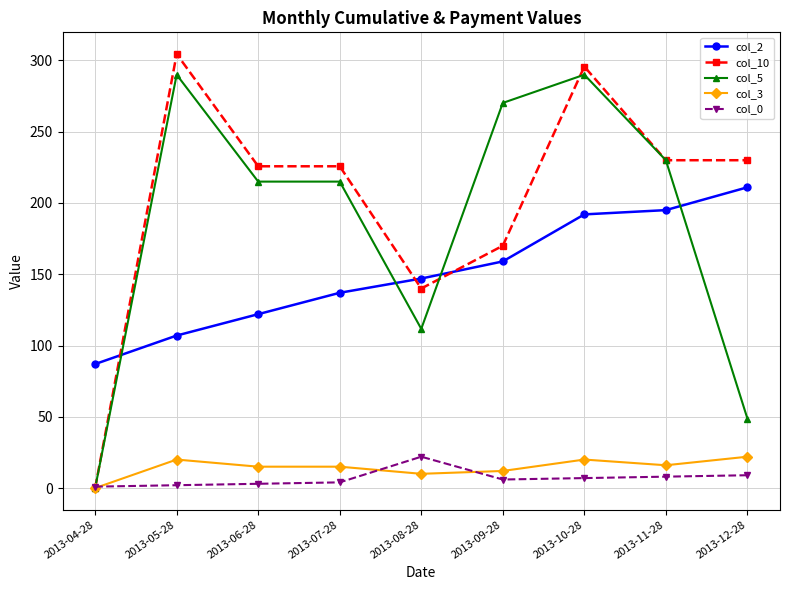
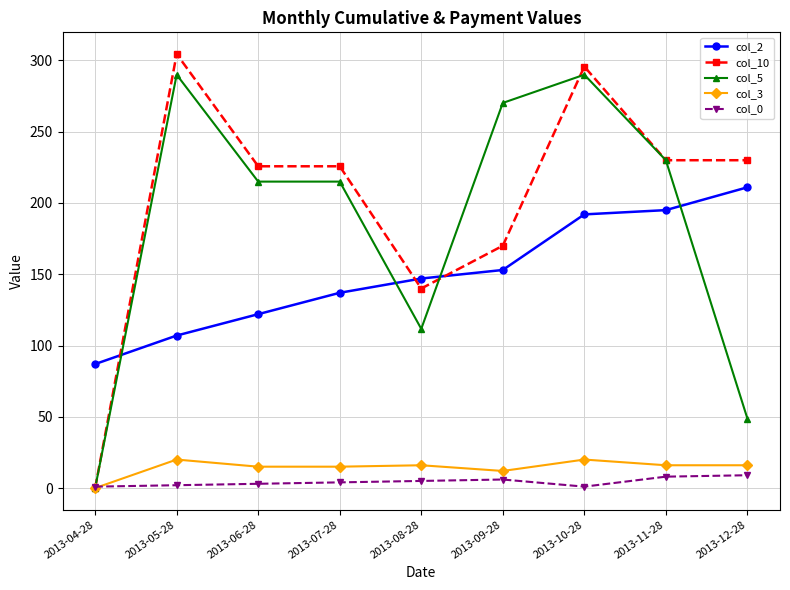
col_3, 2013-08-28: 10 -> 16
col_0, 2013-08-28: 22 -> 5
col_2, 2013-09-28: 159 -> 153
col_0, 2013-10-28: 7 -> 1
col_3, 2013-12-28: 22 -> 16
